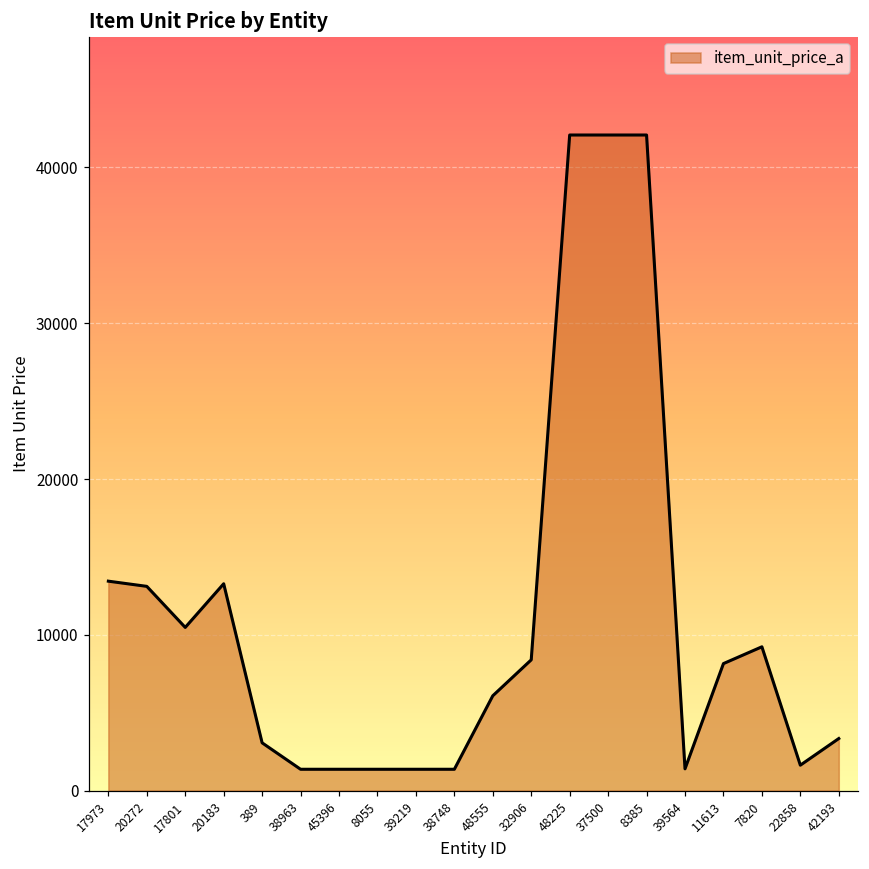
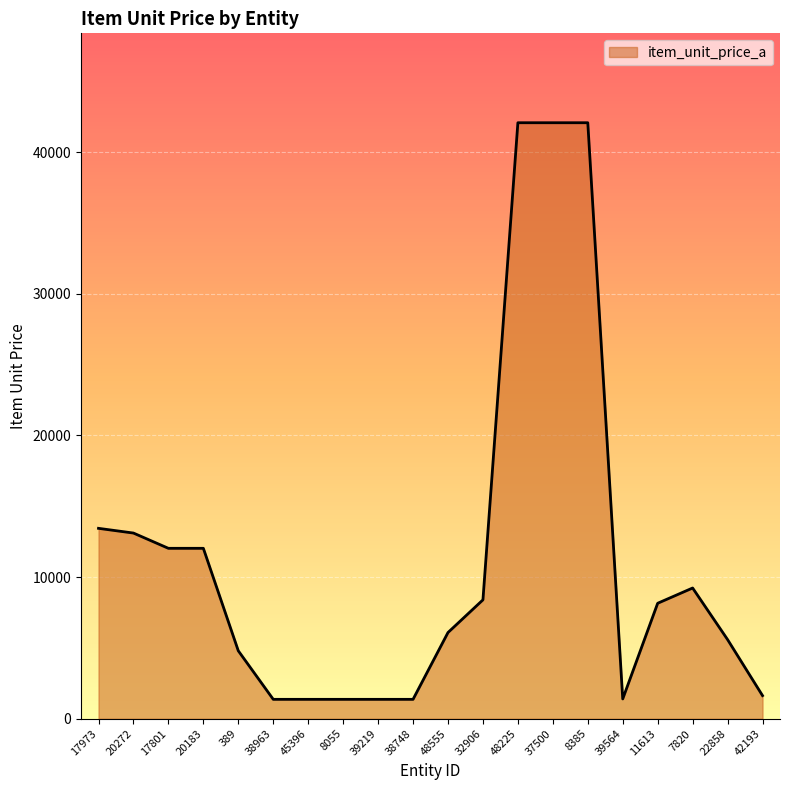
17801: 10500 -> 12000
20183: 13300 -> 12000
389: 3100 -> 4800
22858: 1600 -> 5600
42193: 3300 -> 1600
